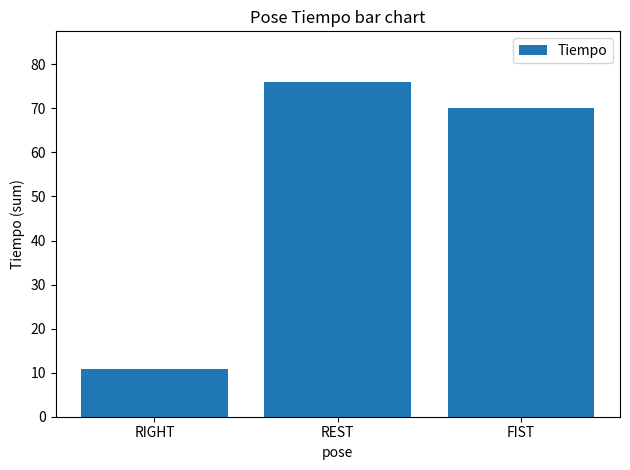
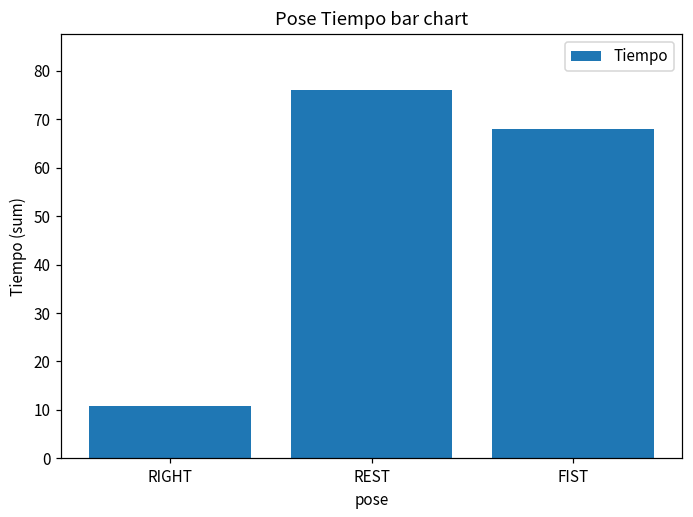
FIST: 70 -> 68
